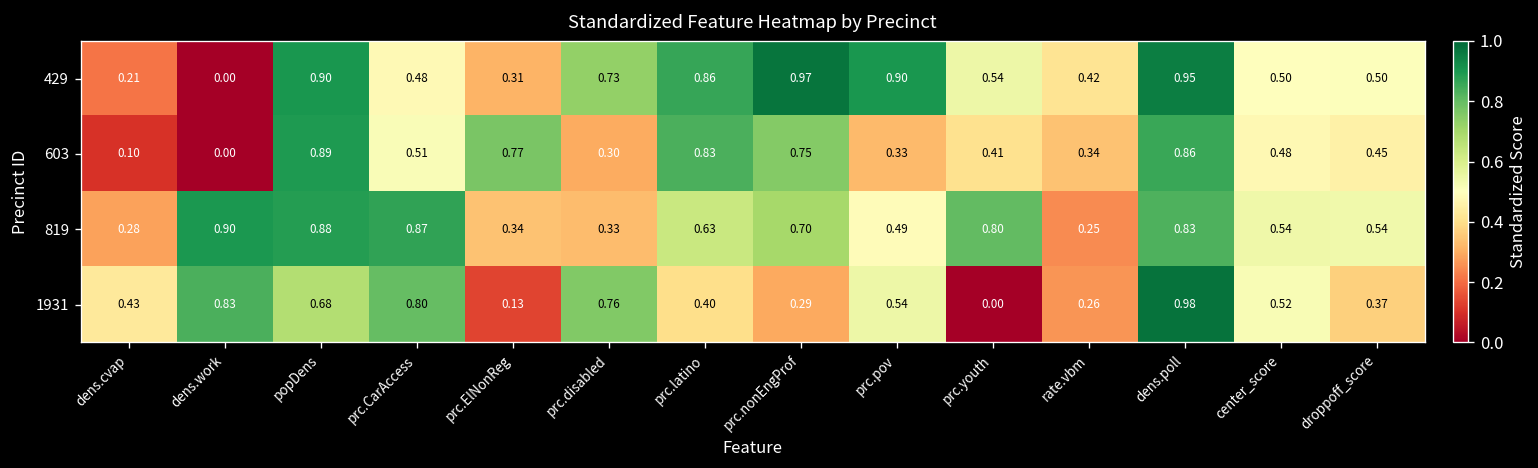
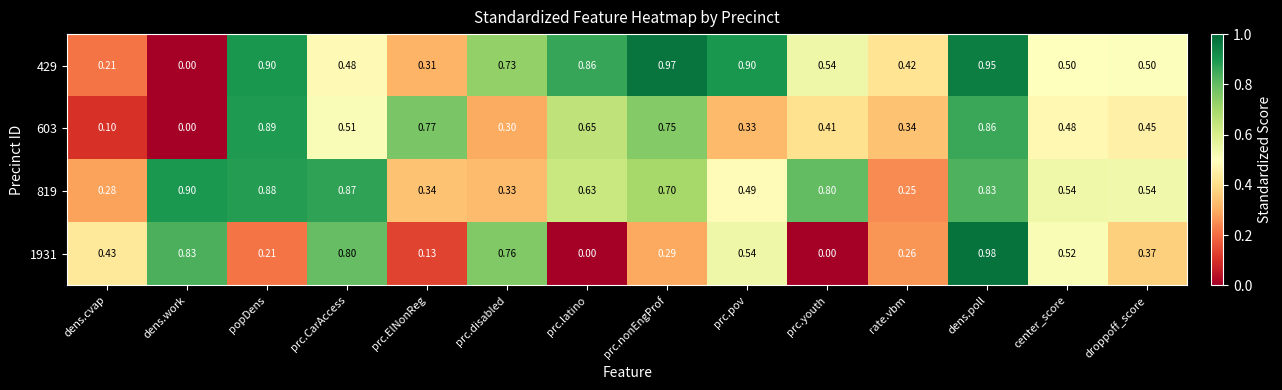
603, prc.latino: 0.83 -> 0.65
1931, popDens: 0.68 -> 0.21
1931, prc.latino: 0.40 -> 0.00
